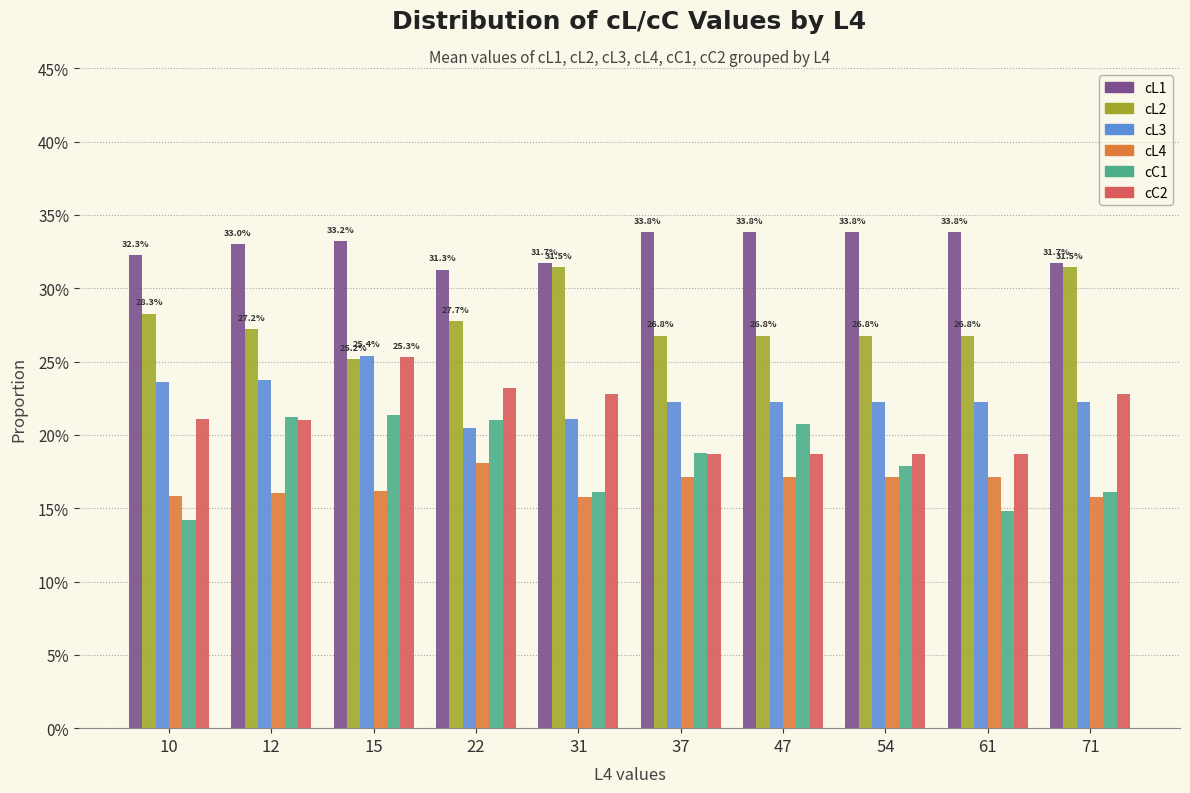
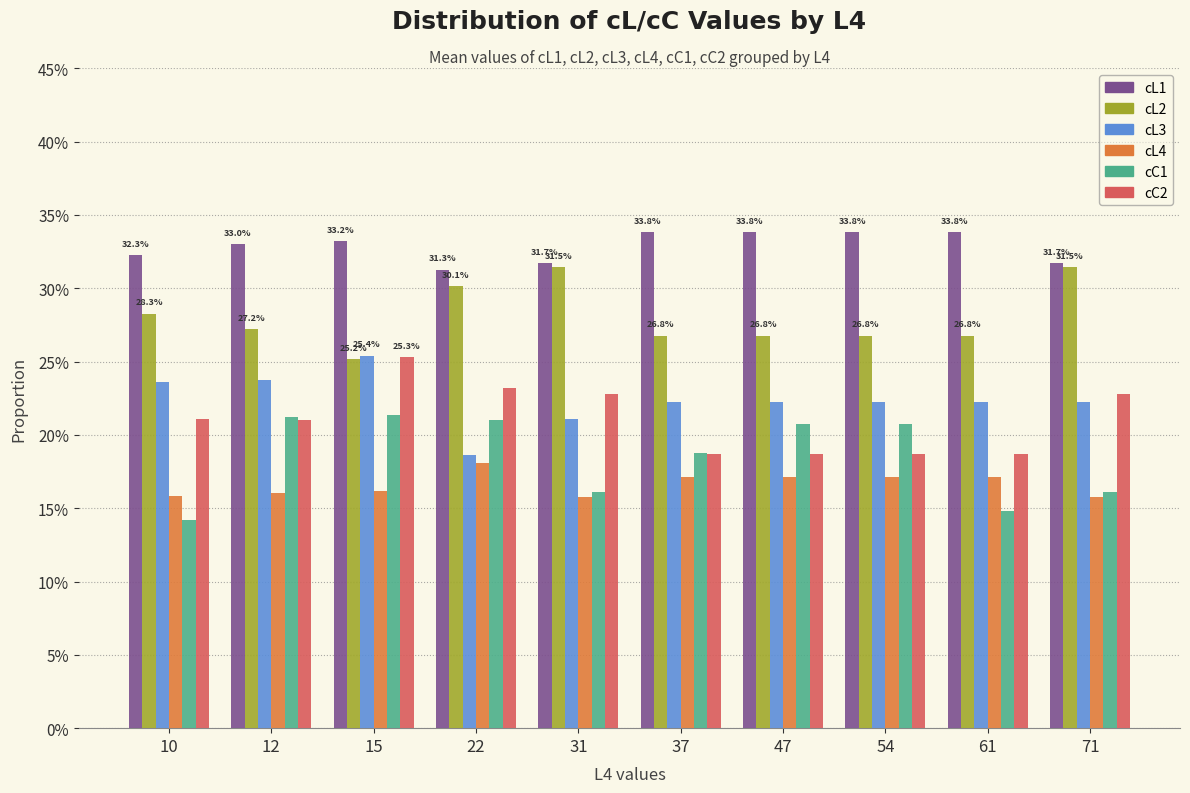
cL2, 22: 27.7% -> 30.1%
cL3, 22: 20.5% -> 18.7%
cC1, 54: 17.9% -> 20.7%
